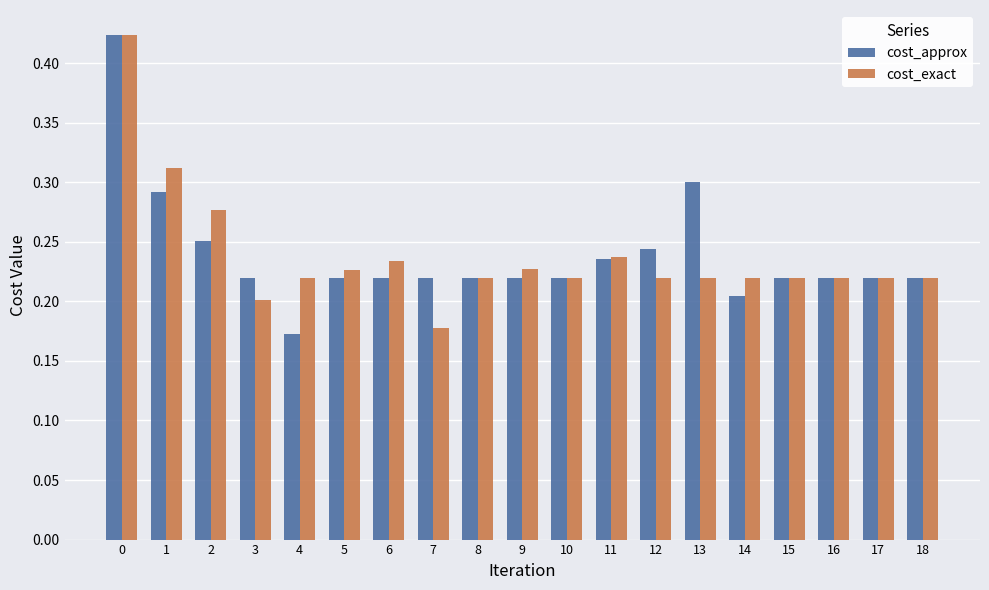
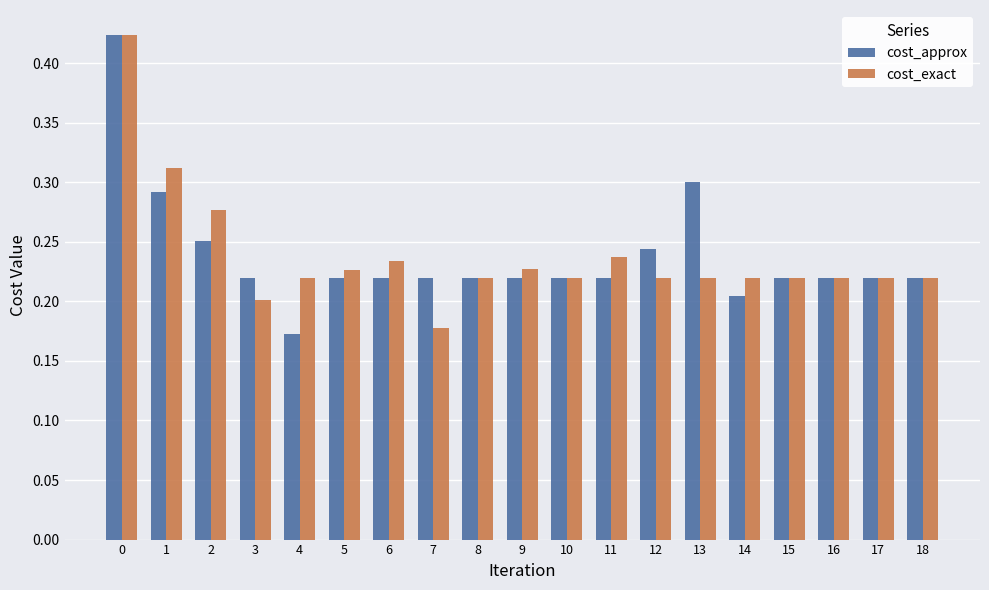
cost_approx, 11: 0.235 -> 0.219
